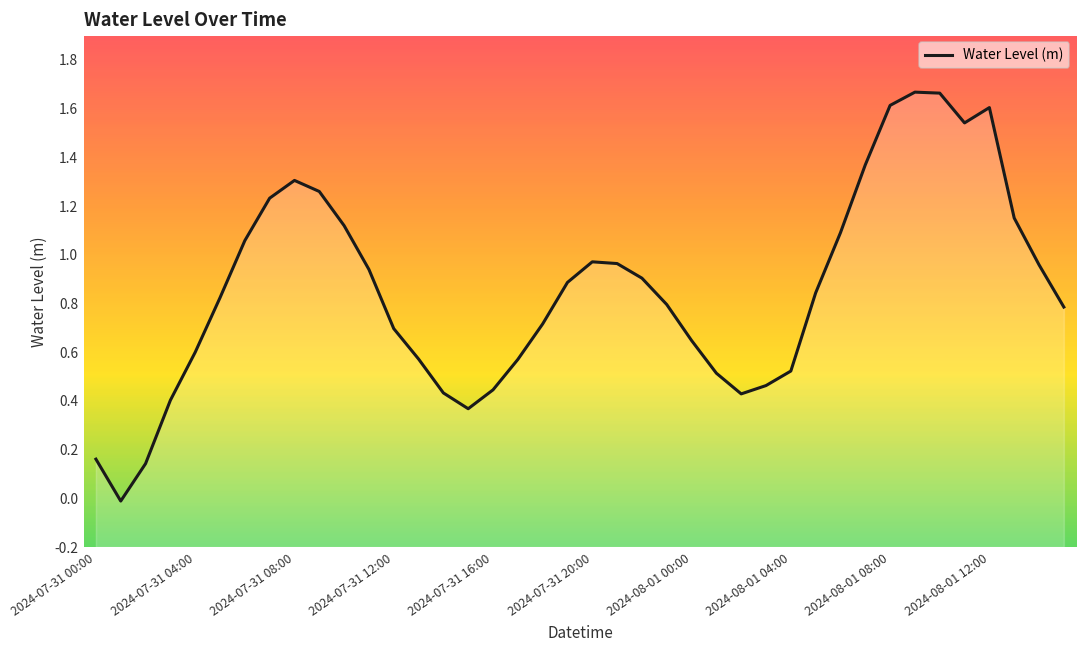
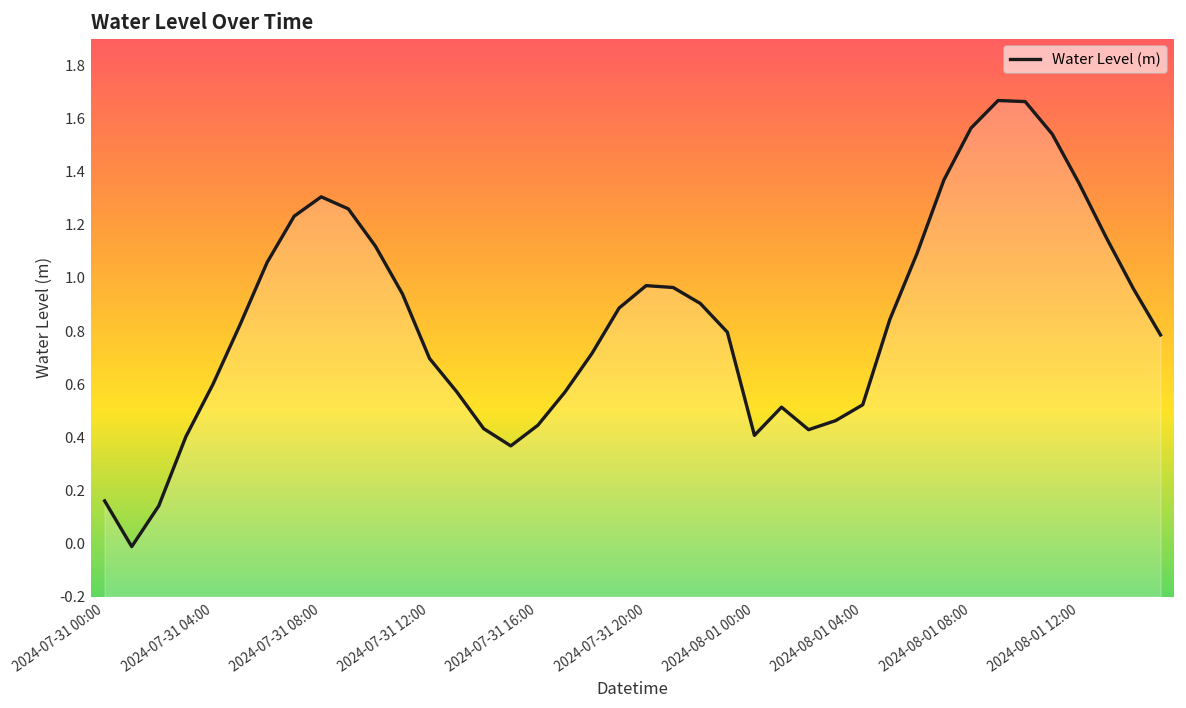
2024-08-01 00:00: 0.65 -> 0.41
2024-08-01 08:00: 1.61 -> 1.56
2024-08-01 12:00: 1.60 -> 1.35
